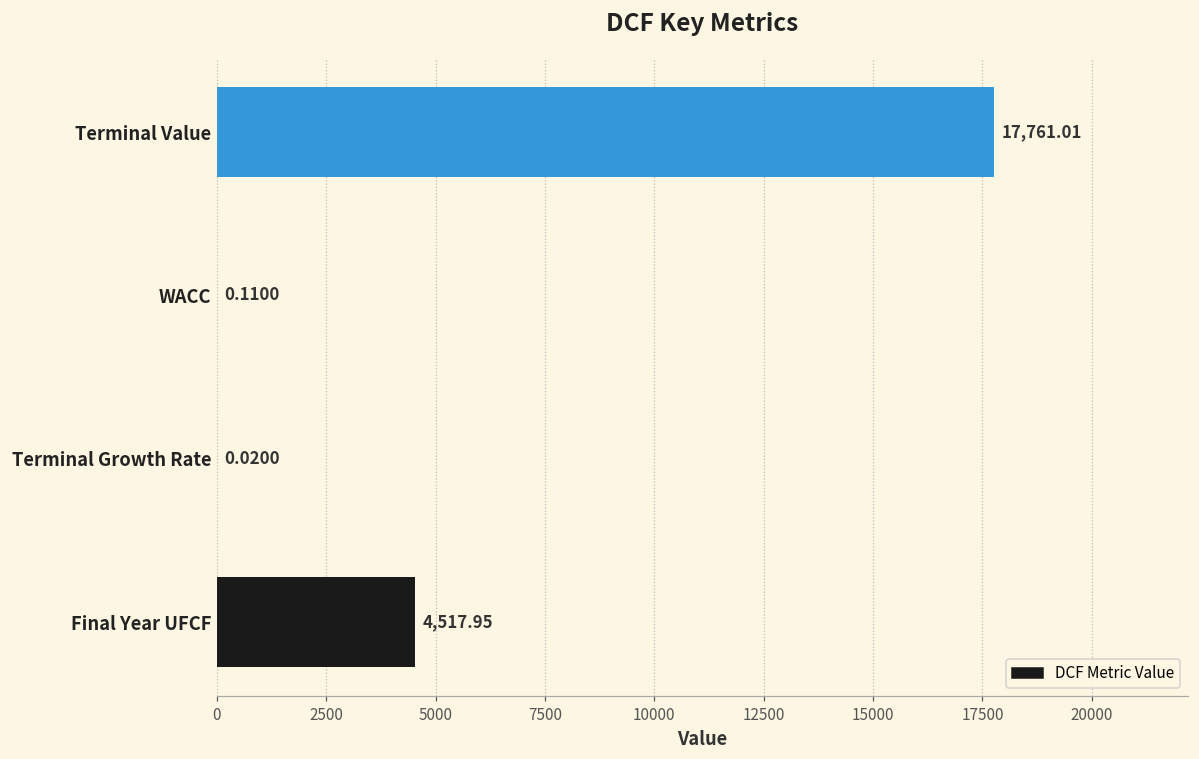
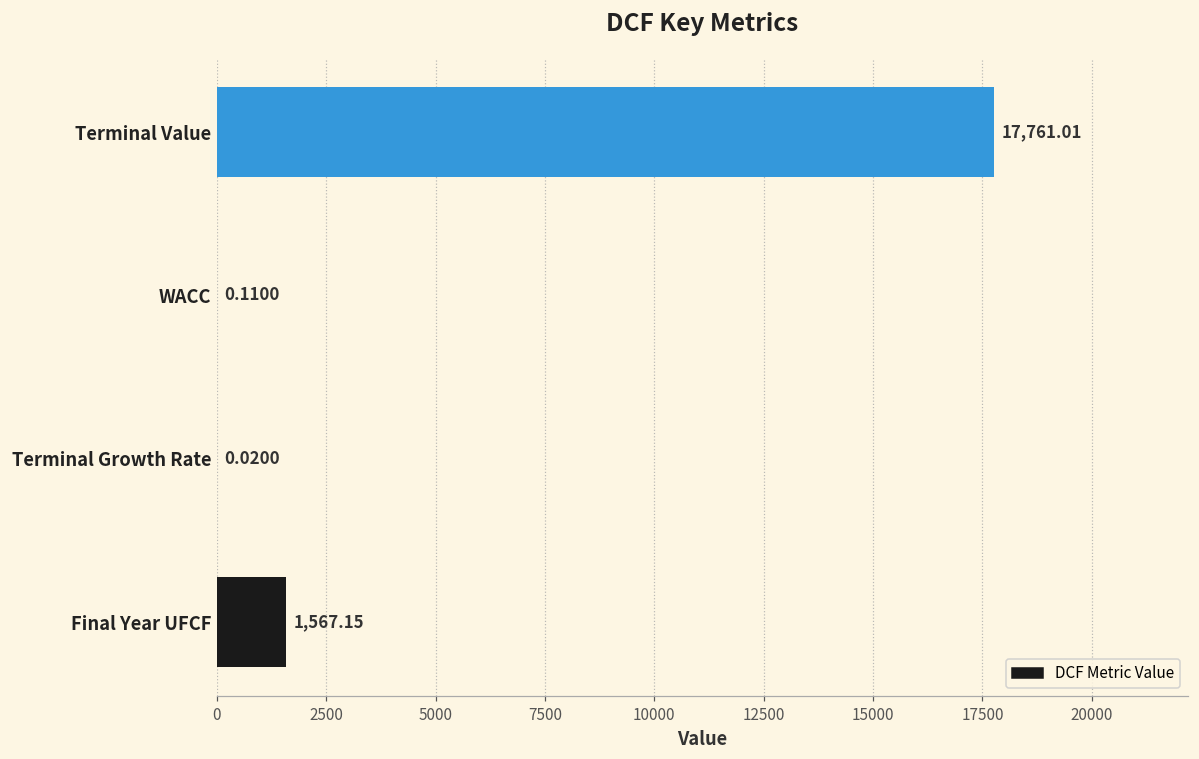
Final Year UFCF: 4,517.95 -> 1,567.15
